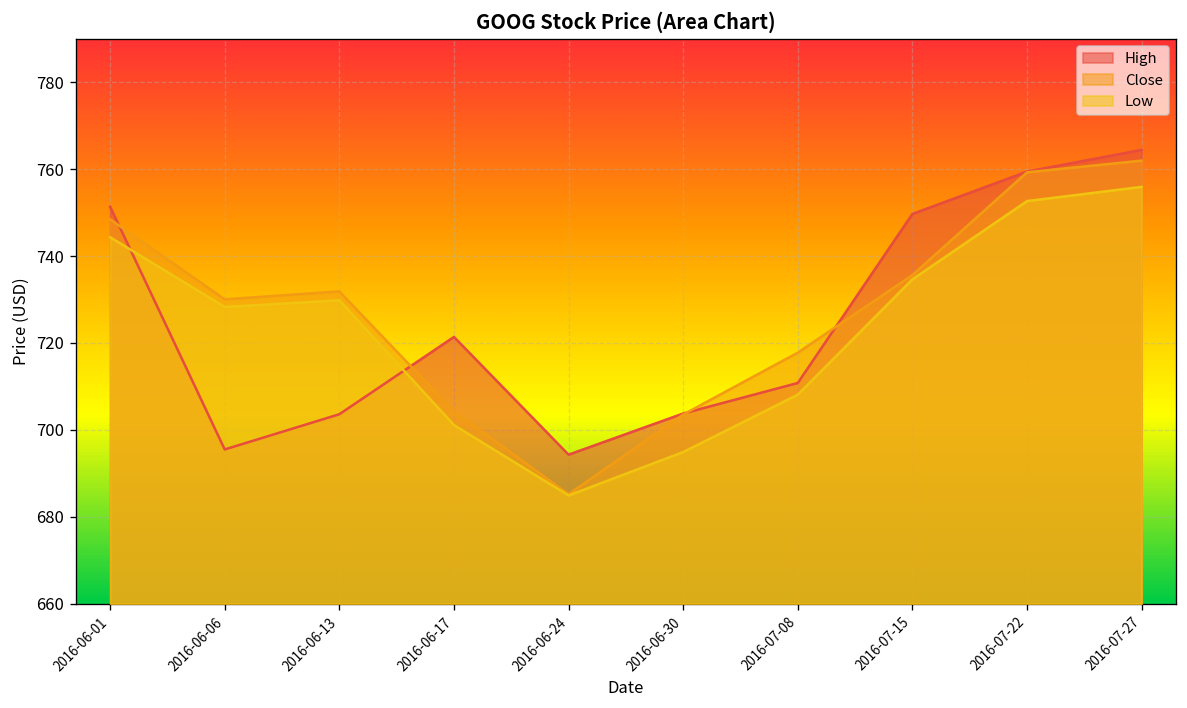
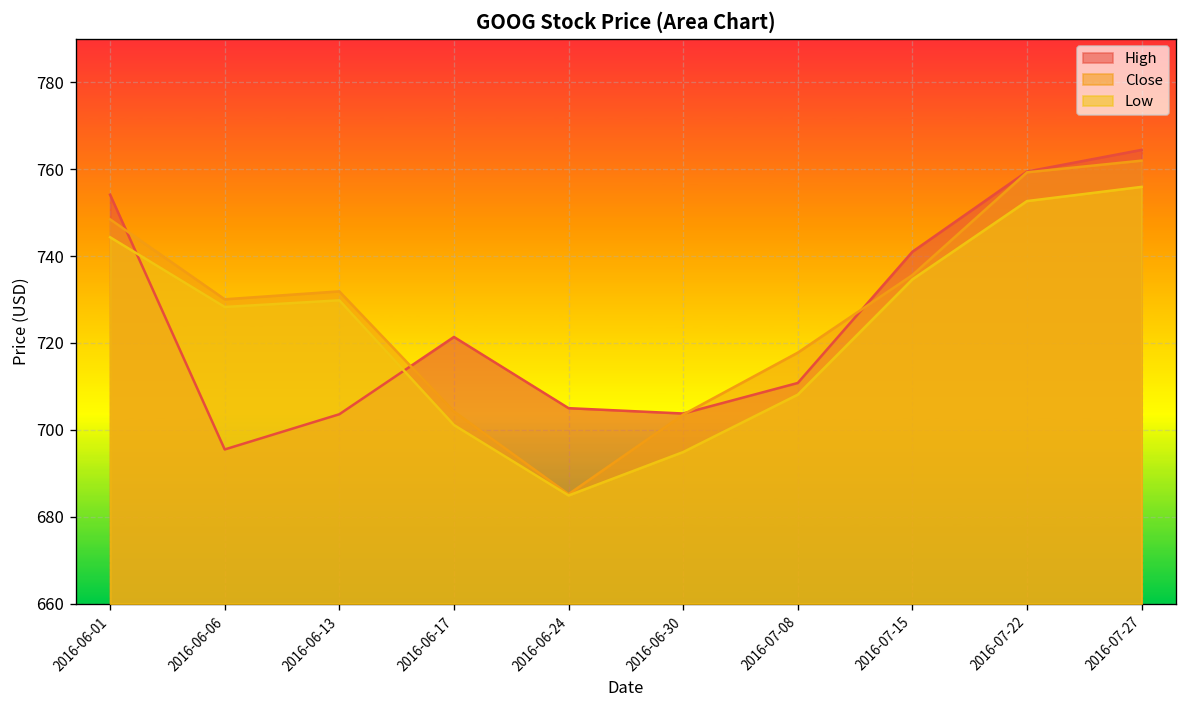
High, 2016-06-01: 751 -> 754
High, 2016-06-24: 694 -> 705
High, 2016-07-15: 750 -> 741
